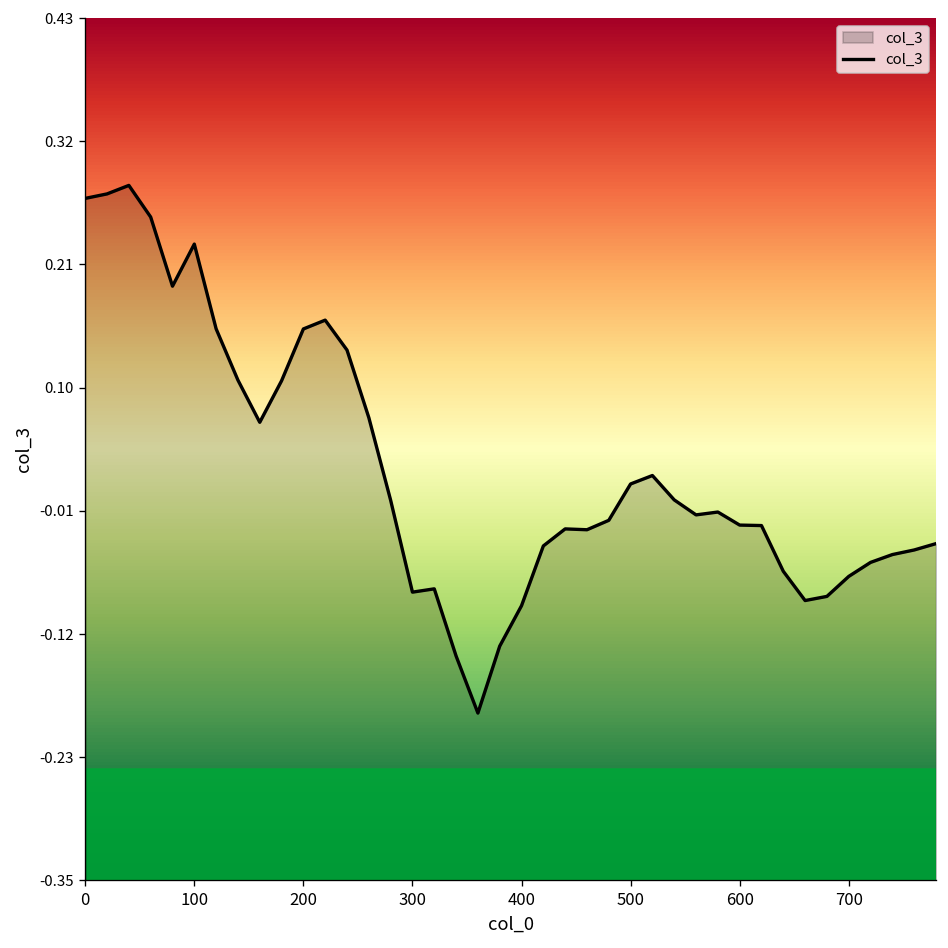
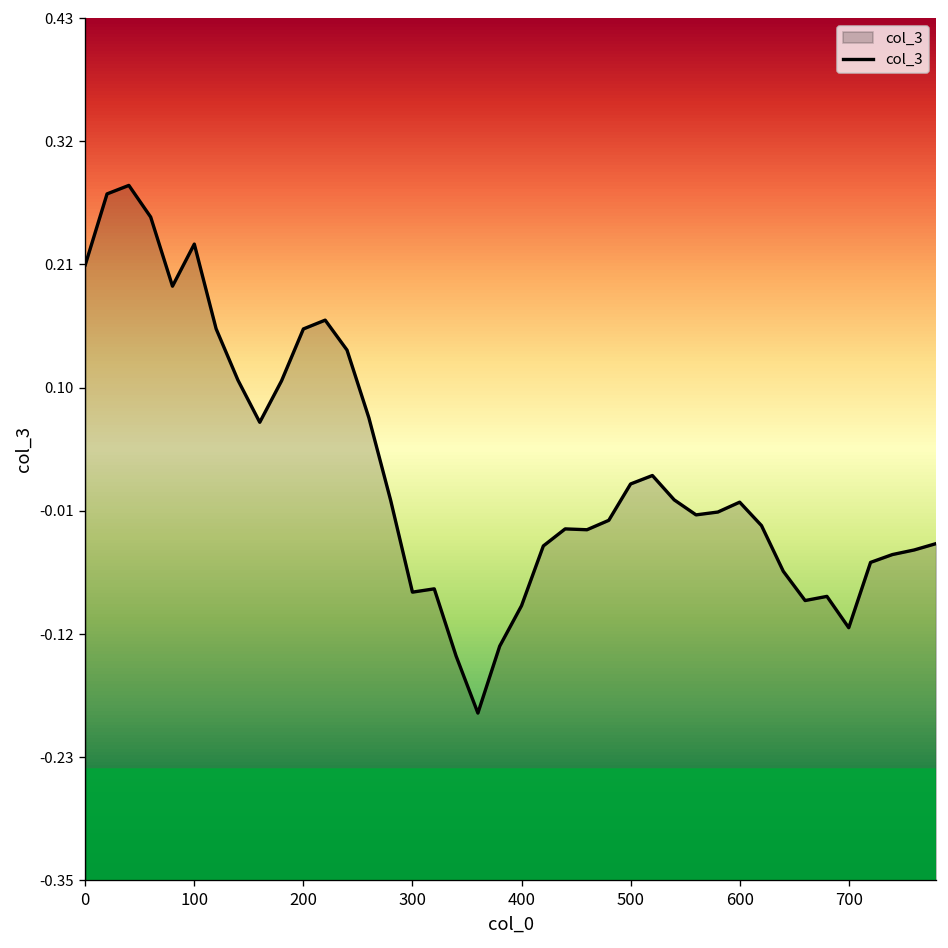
0: 0.27 -> 0.21
600: -0.03 -> -0.01
700: -0.07 -> -0.12
